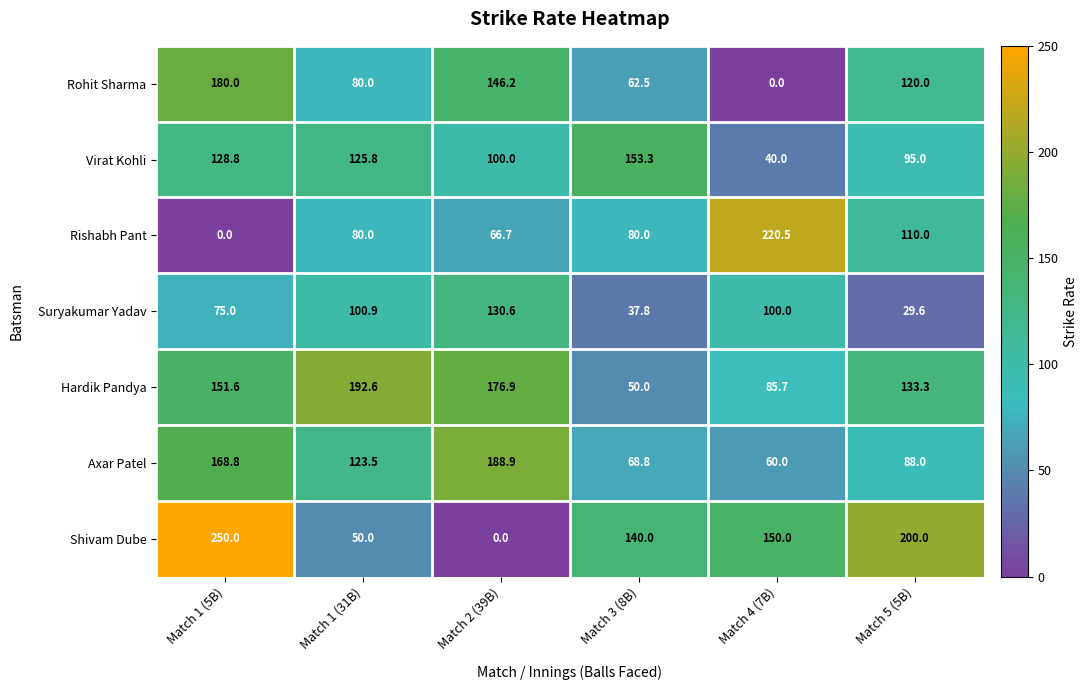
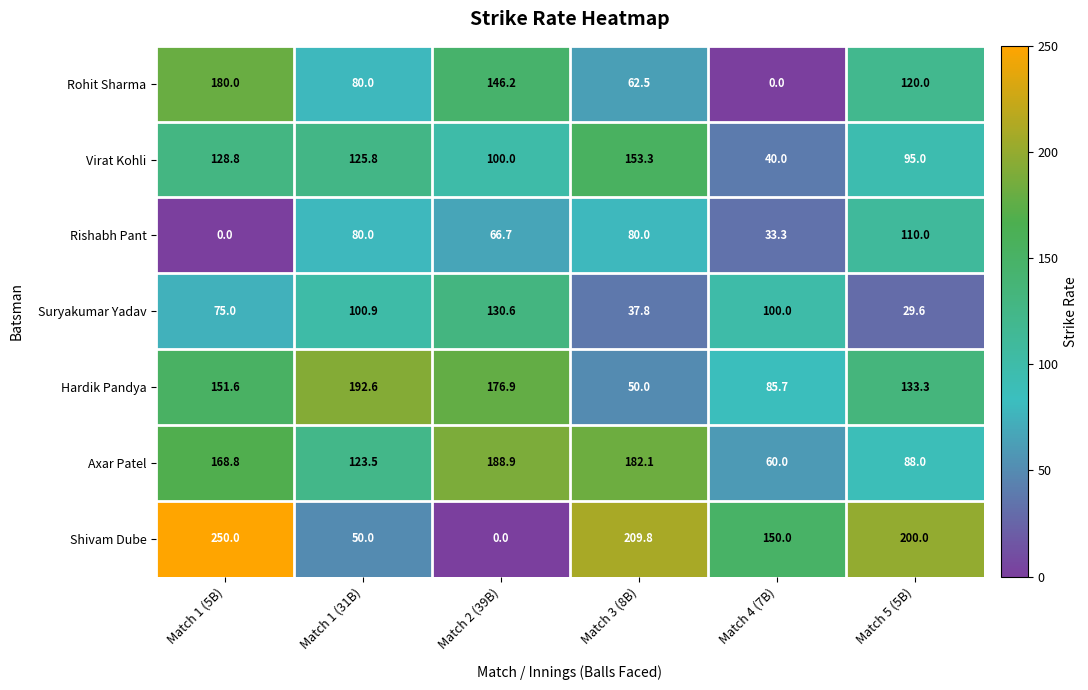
Rishabh Pant, Match 4 (7B): 220.5 -> 33.3
Axar Patel, Match 3 (8B): 68.8 -> 182.1
Shivam Dube, Match 3 (8B): 140.0 -> 209.8
